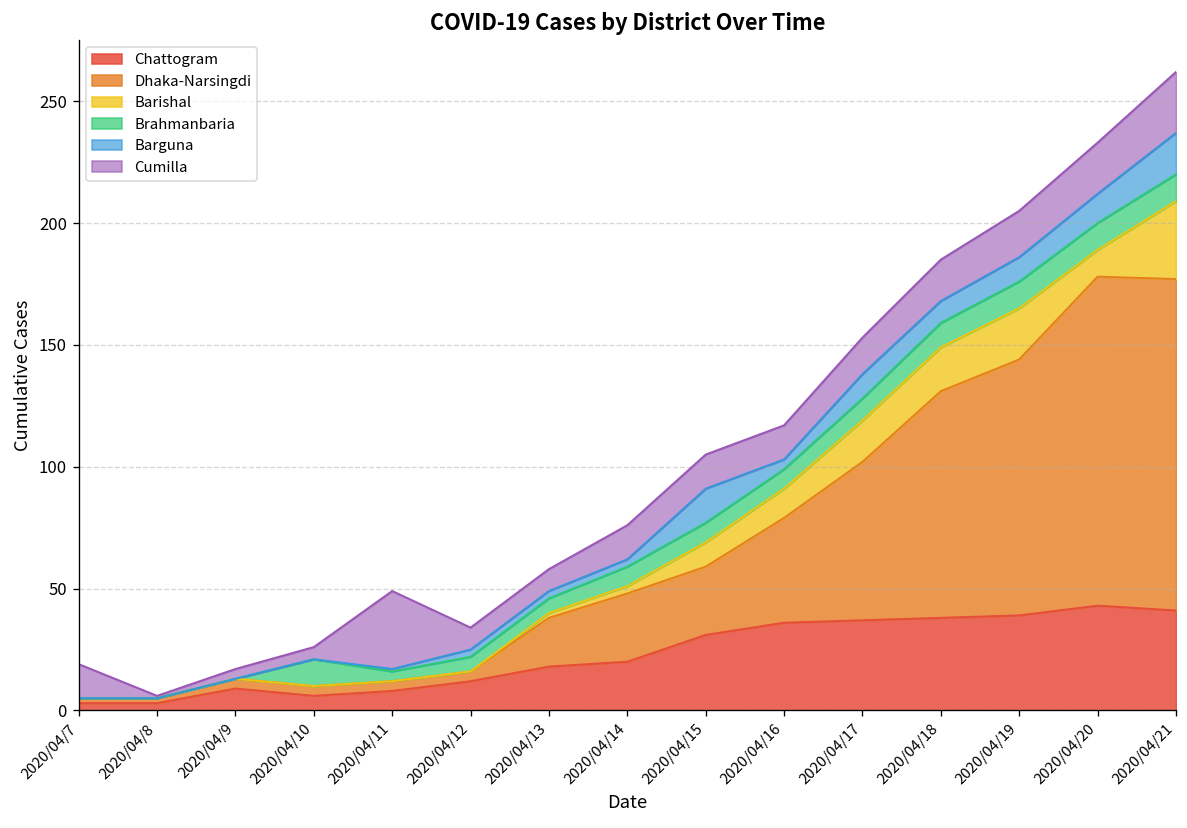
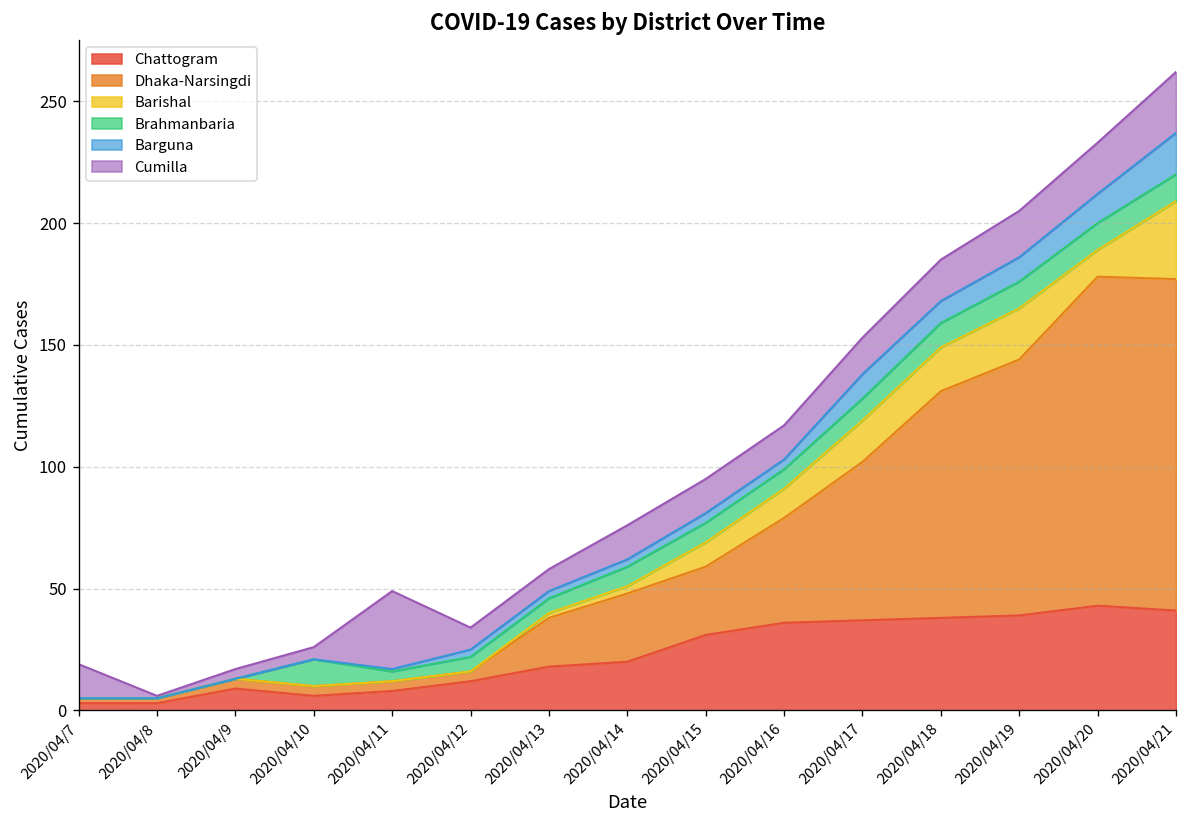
Barguna, 2020/04/15: 14 -> 4
